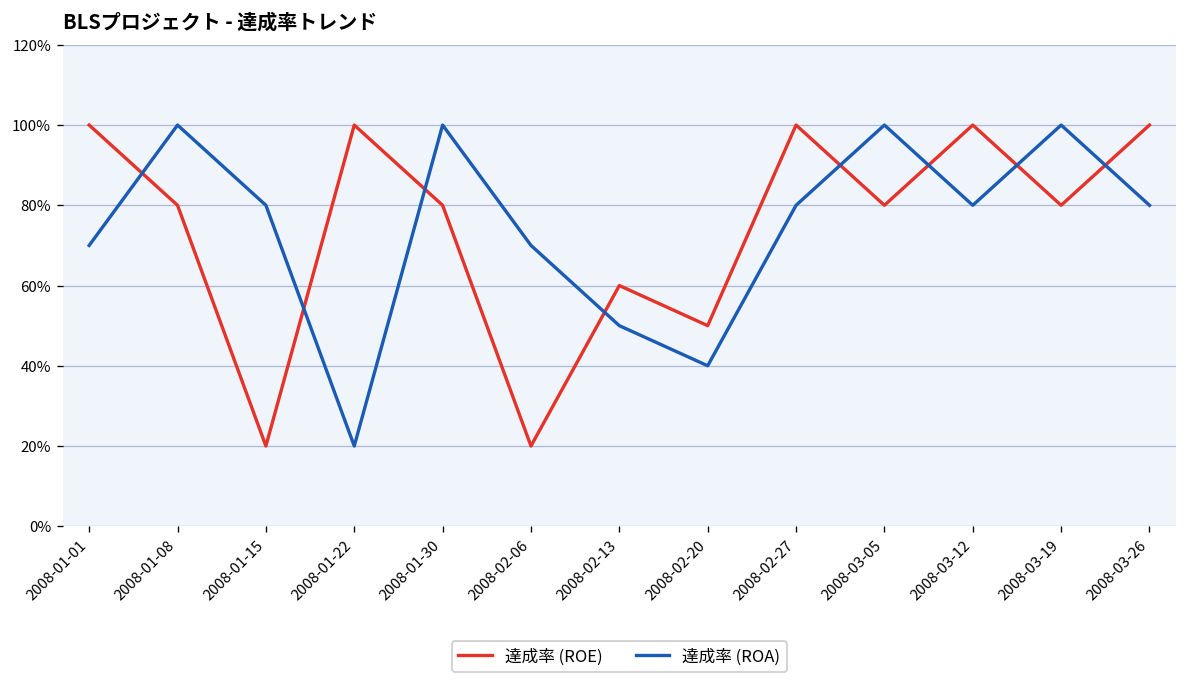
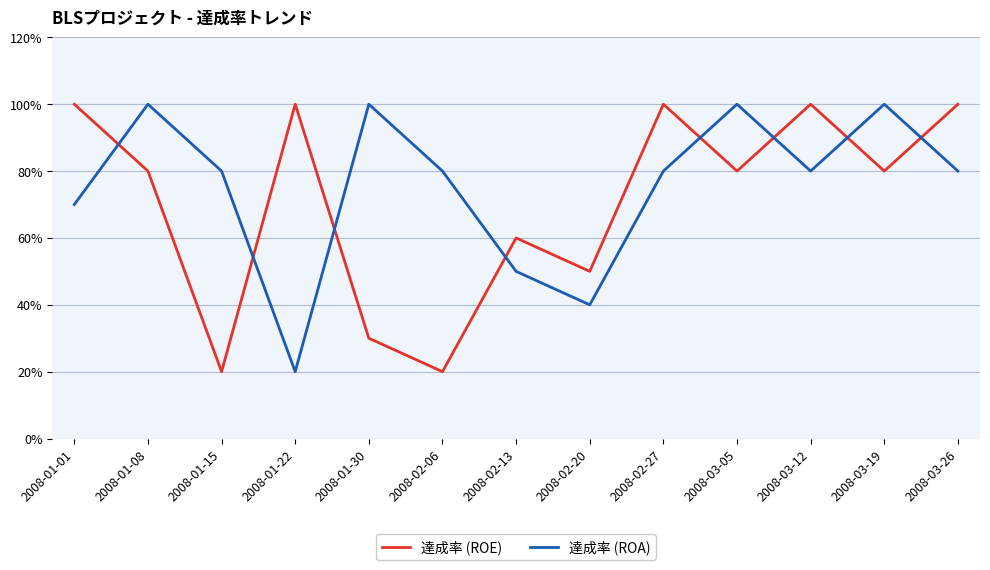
達成率 (ROE), 2008-01-30: 80% -> 30%
達成率 (ROA), 2008-02-06: 70% -> 80%
